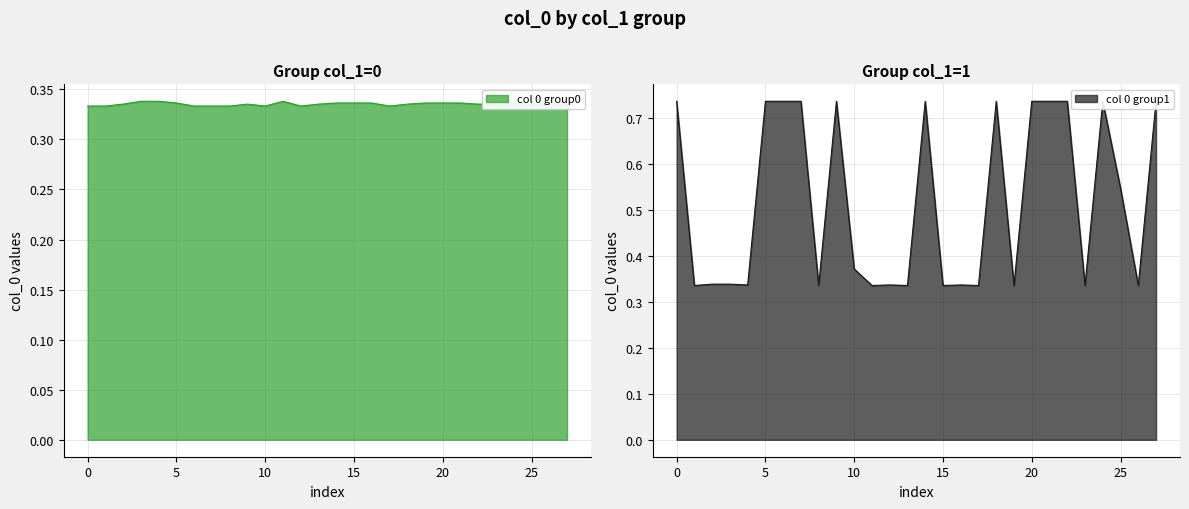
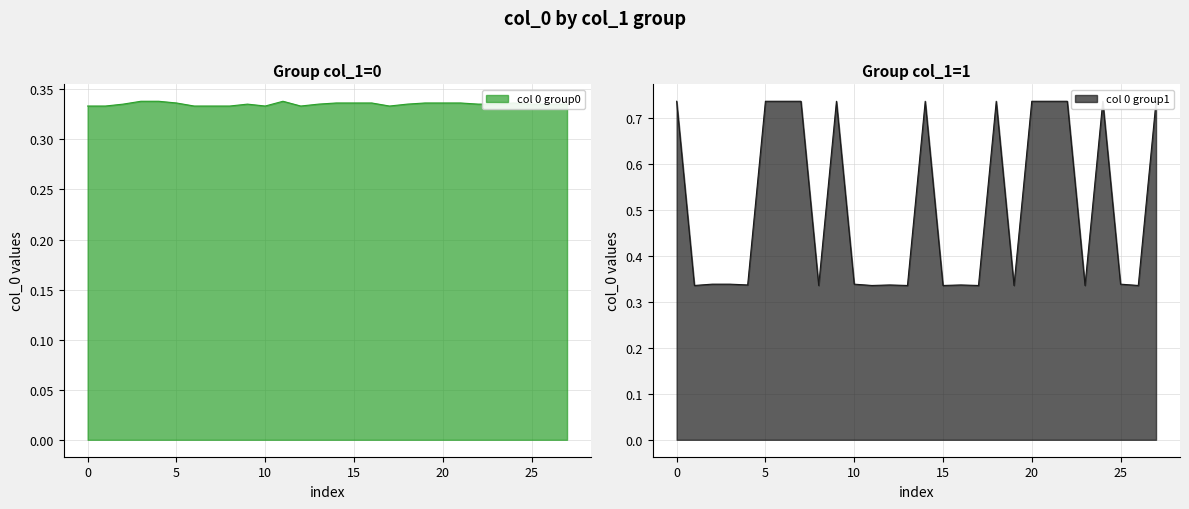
Group col_1=1, 10: 0.37 -> 0.34
Group col_1=1, 25: 0.55 -> 0.34
